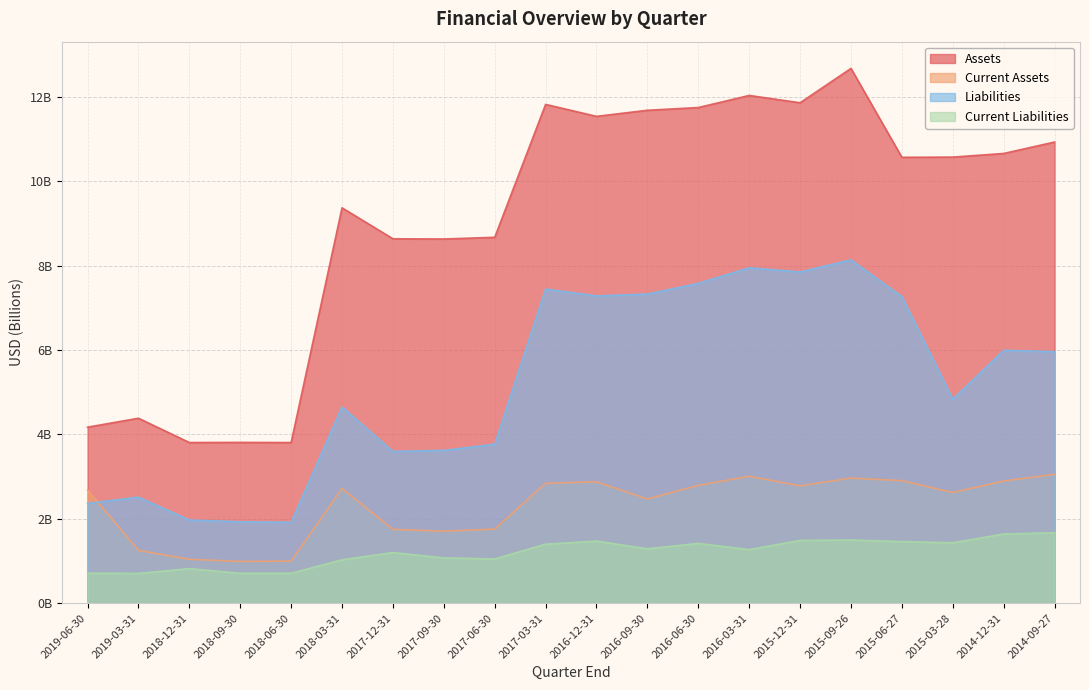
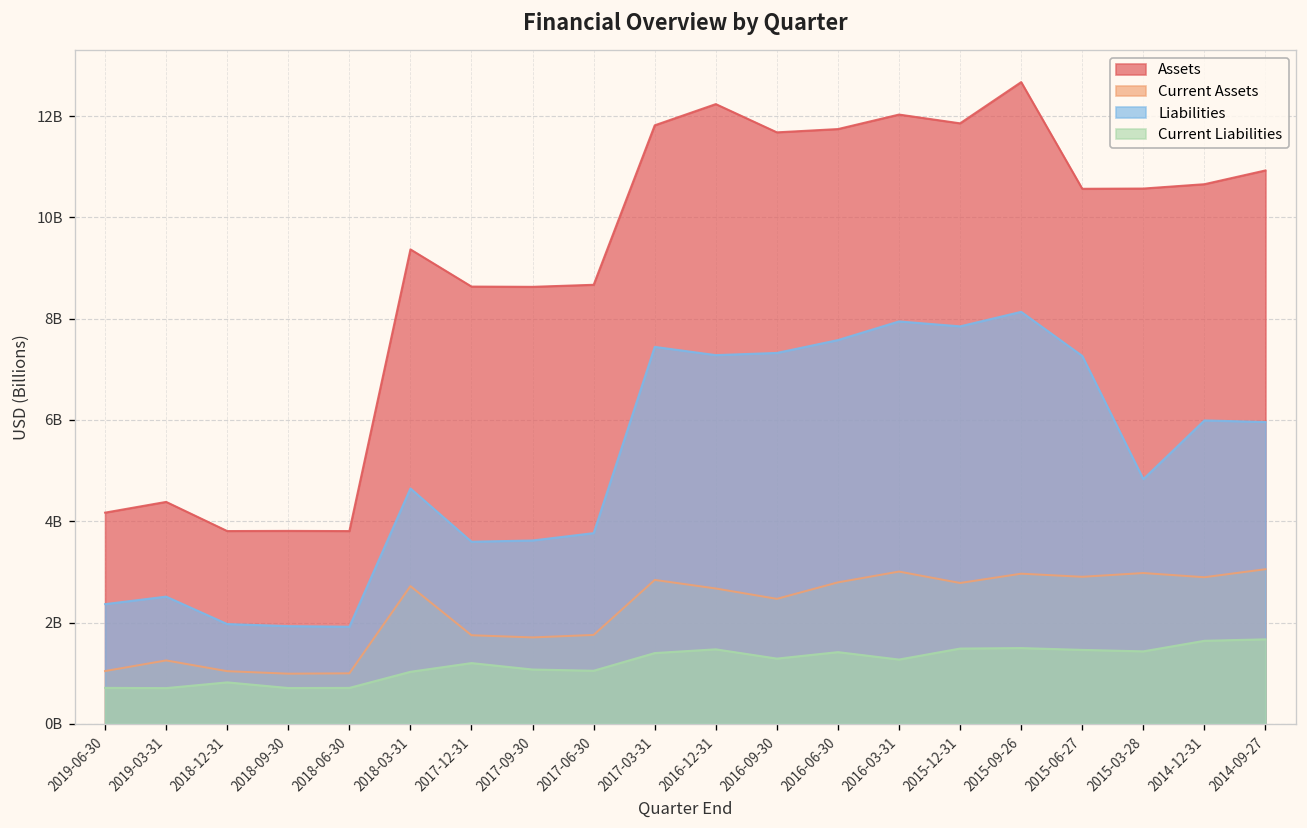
Current Assets, 2019-06-30: 2700000000 -> 1000000000
Assets, 2016-12-31: 11500000000 -> 12200000000
Current Assets, 2016-12-31: 2900000000 -> 2700000000
Current Assets, 2015-03-28: 2600000000 -> 3000000000
